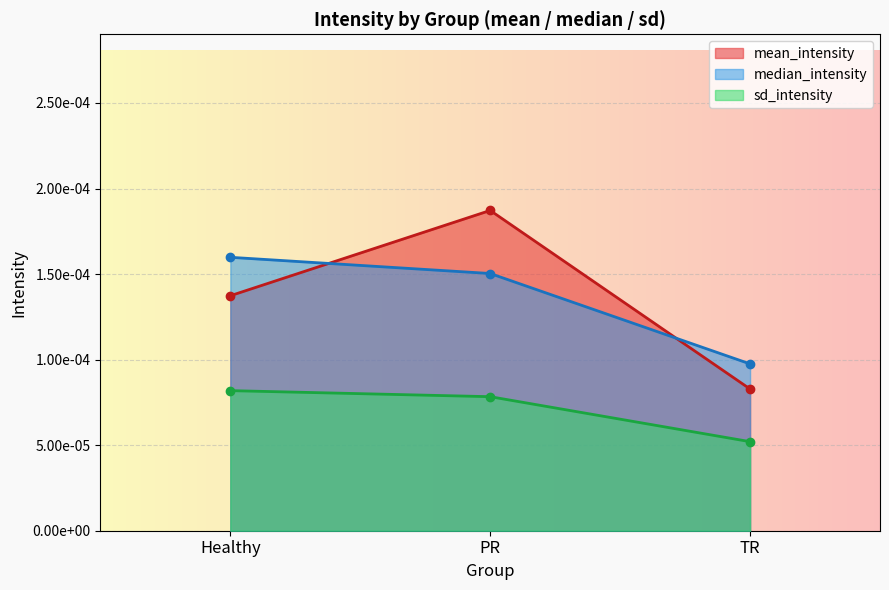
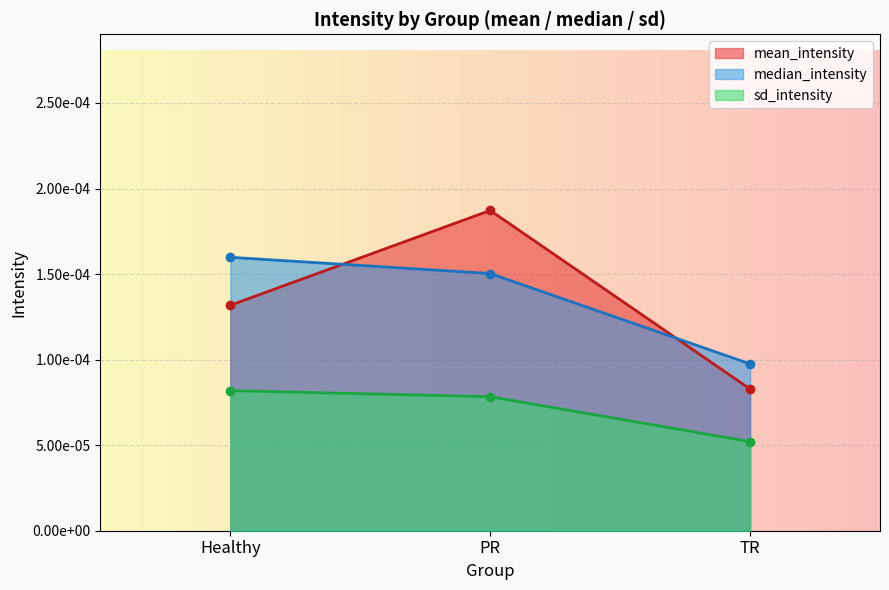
mean_intensity, Healthy: 0.000137 -> 0.000132
